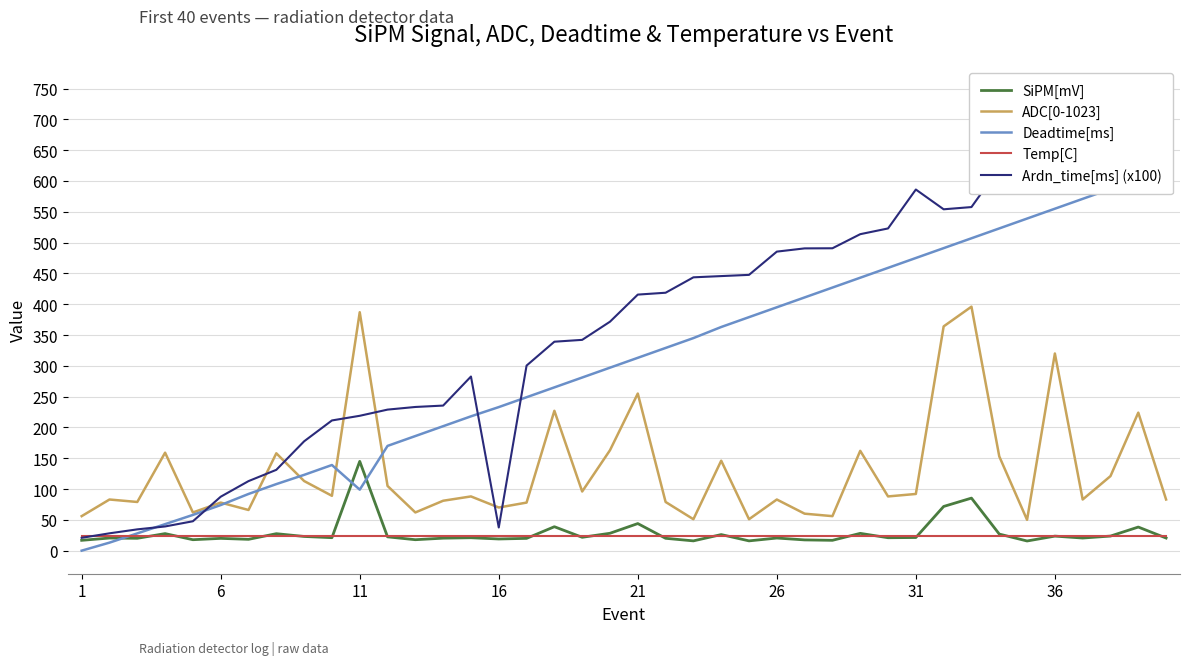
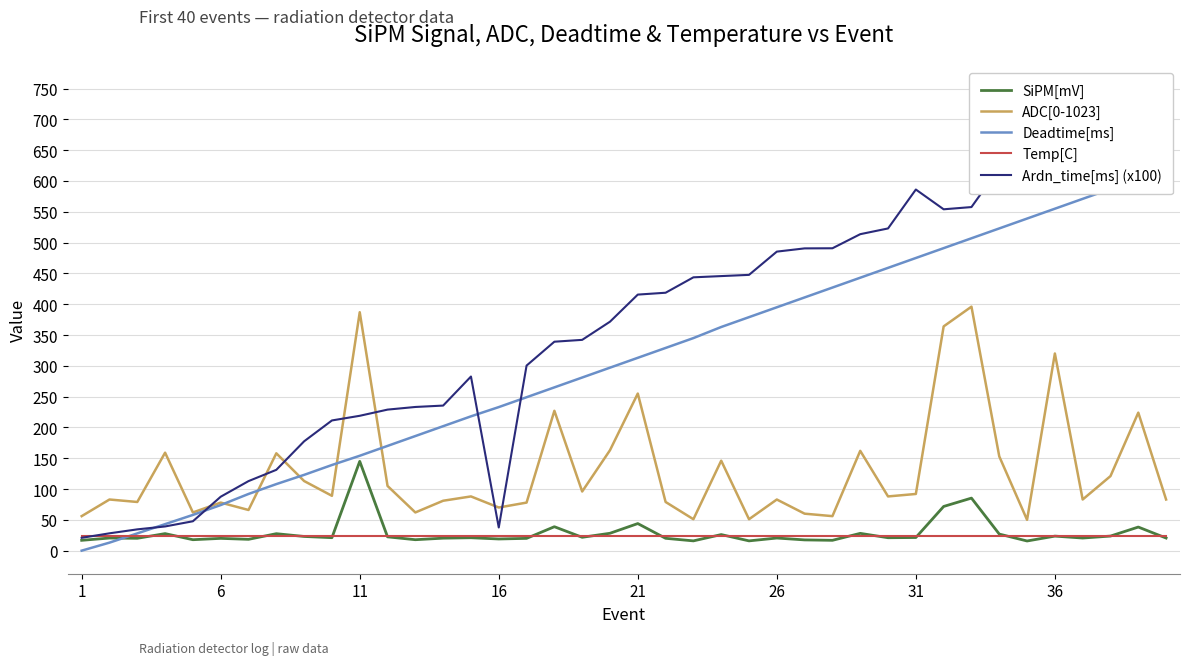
Deadtime[ms], 11: 100 -> 150
